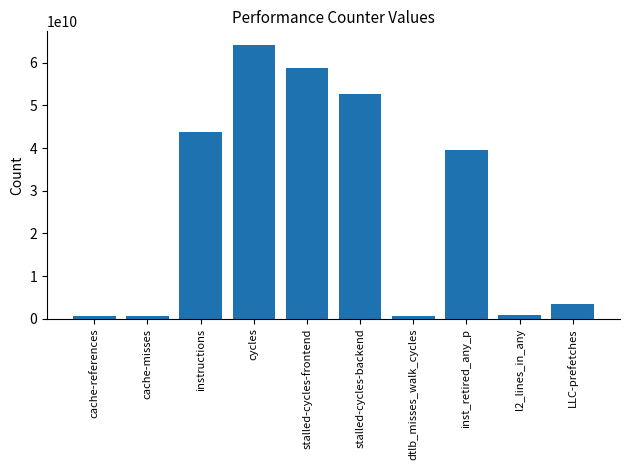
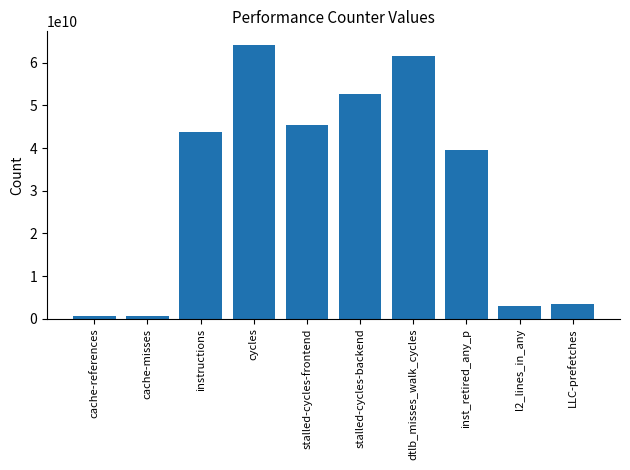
stalled-cycles-frontend: 59000000000 -> 45000000000
dtlb_misses_walk_cycles: 1000000000 -> 61000000000
l2_lines_in_any: 1000000000 -> 3000000000
